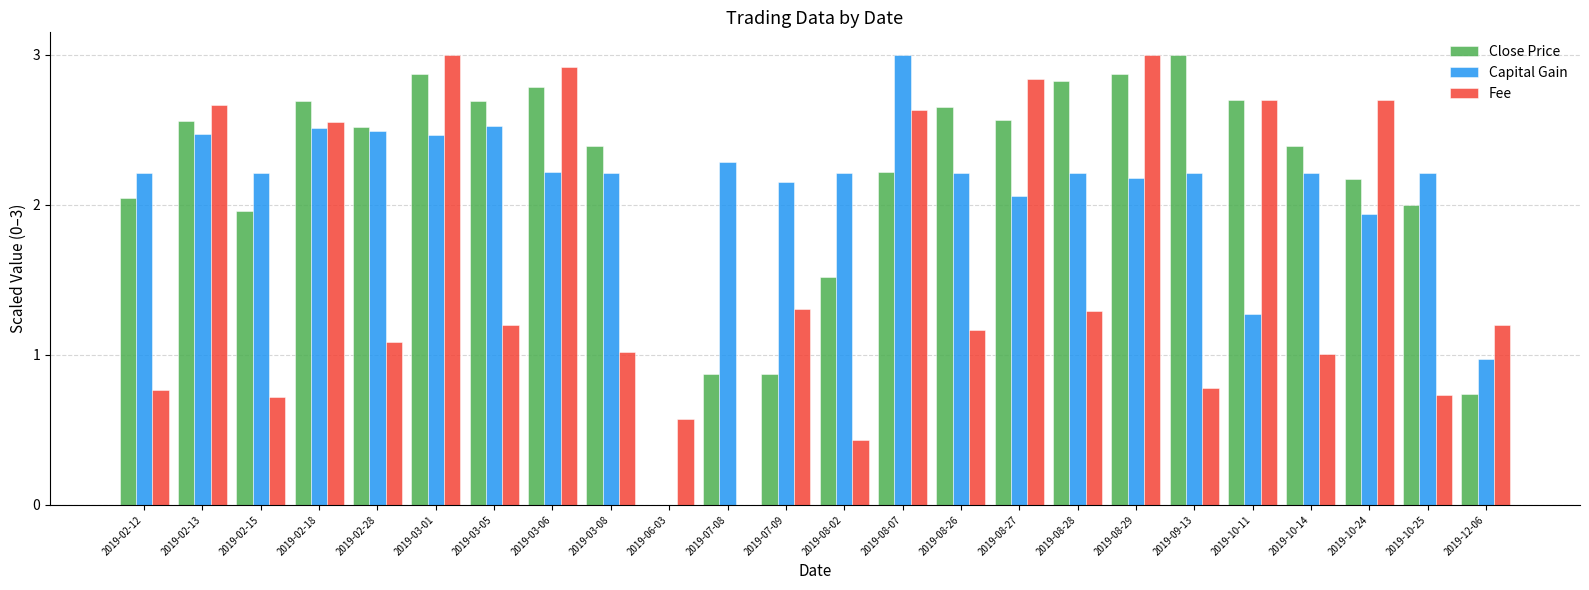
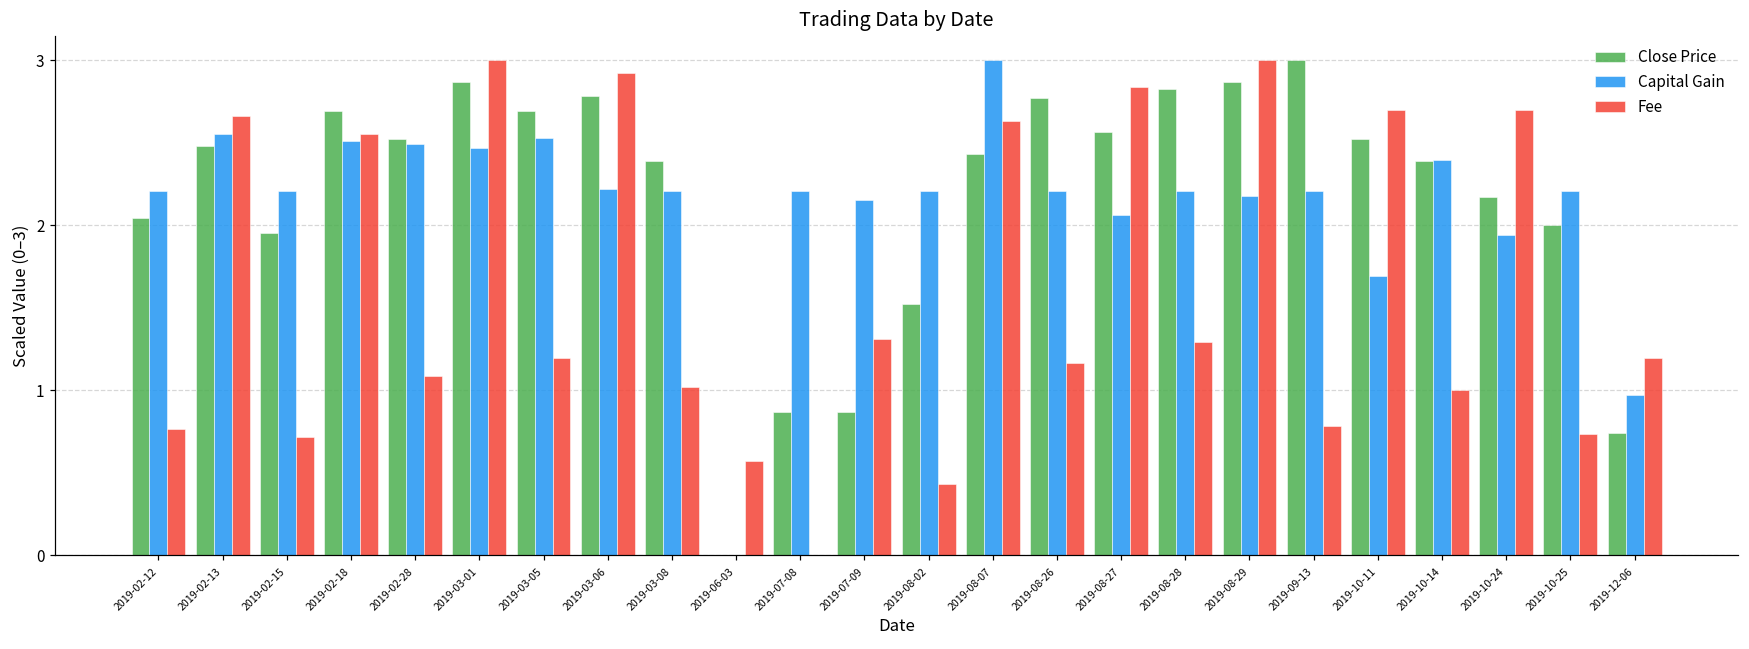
Close Price, 2019-02-13: 2.56 -> 2.48
Capital Gain, 2019-02-13: 2.47 -> 2.55
Capital Gain, 2019-07-08: 2.28 -> 2.21
Close Price, 2019-08-07: 2.22 -> 2.43
Close Price, 2019-08-26: 2.65 -> 2.77
Close Price, 2019-10-11: 2.70 -> 2.52
Capital Gain, 2019-10-11: 1.27 -> 1.69
Capital Gain, 2019-10-14: 2.21 -> 2.39
